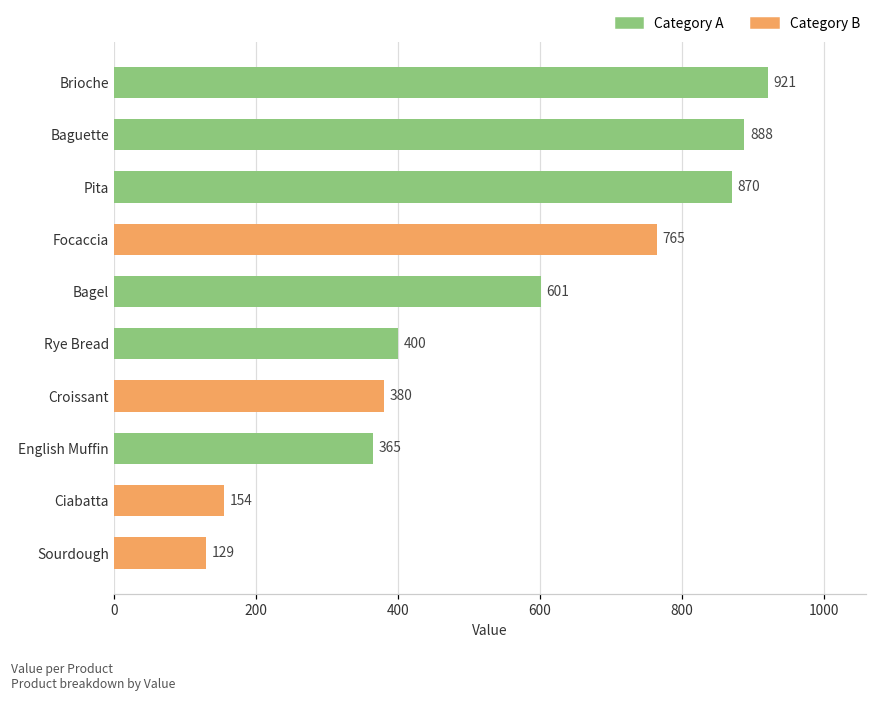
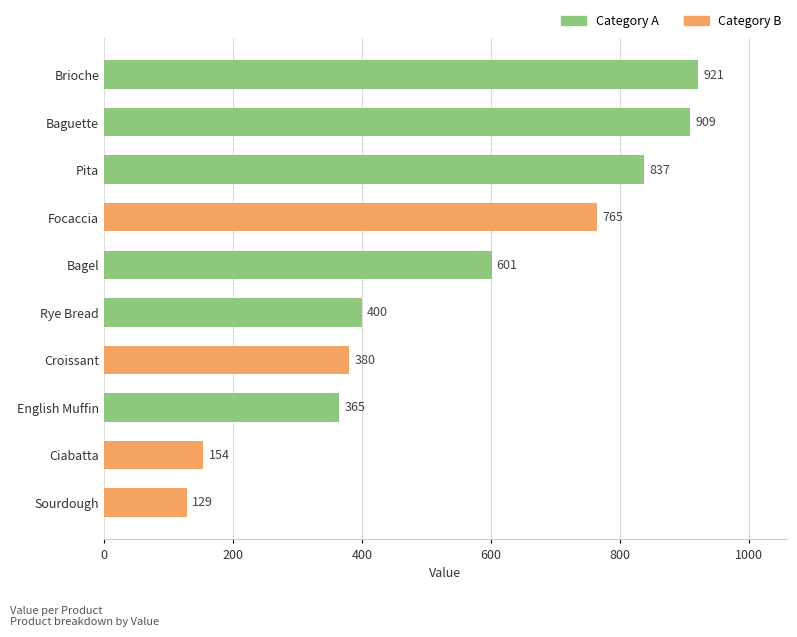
Baguette: 888 -> 909
Pita: 870 -> 837
